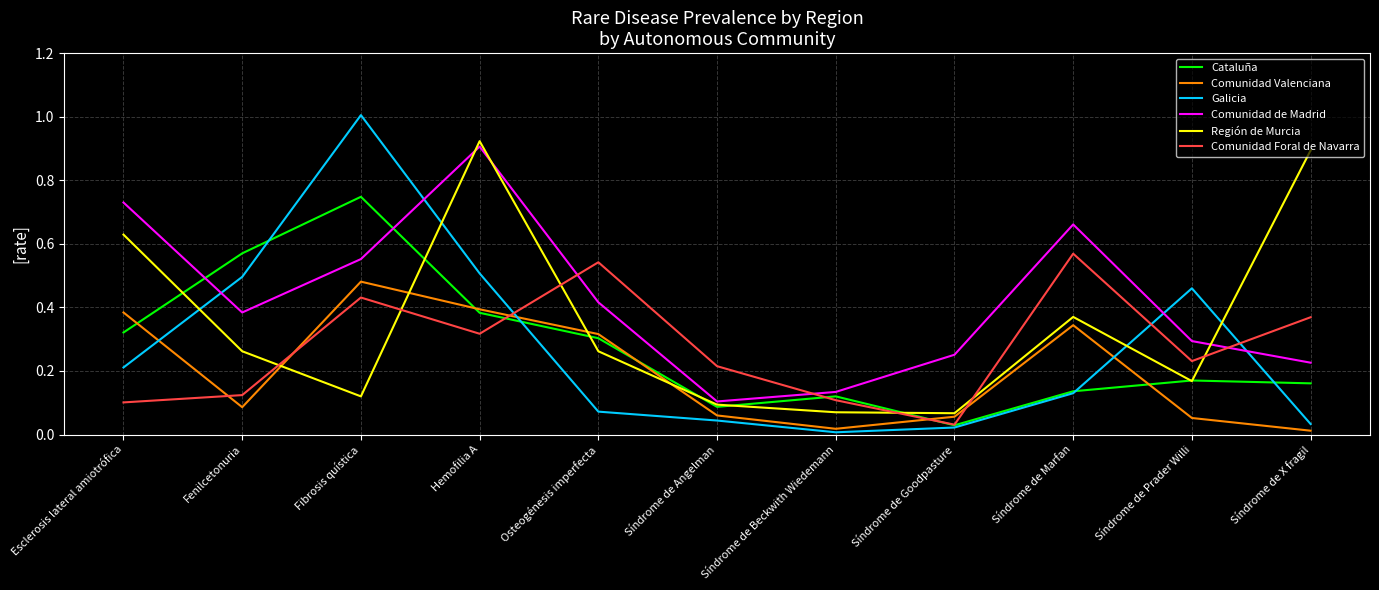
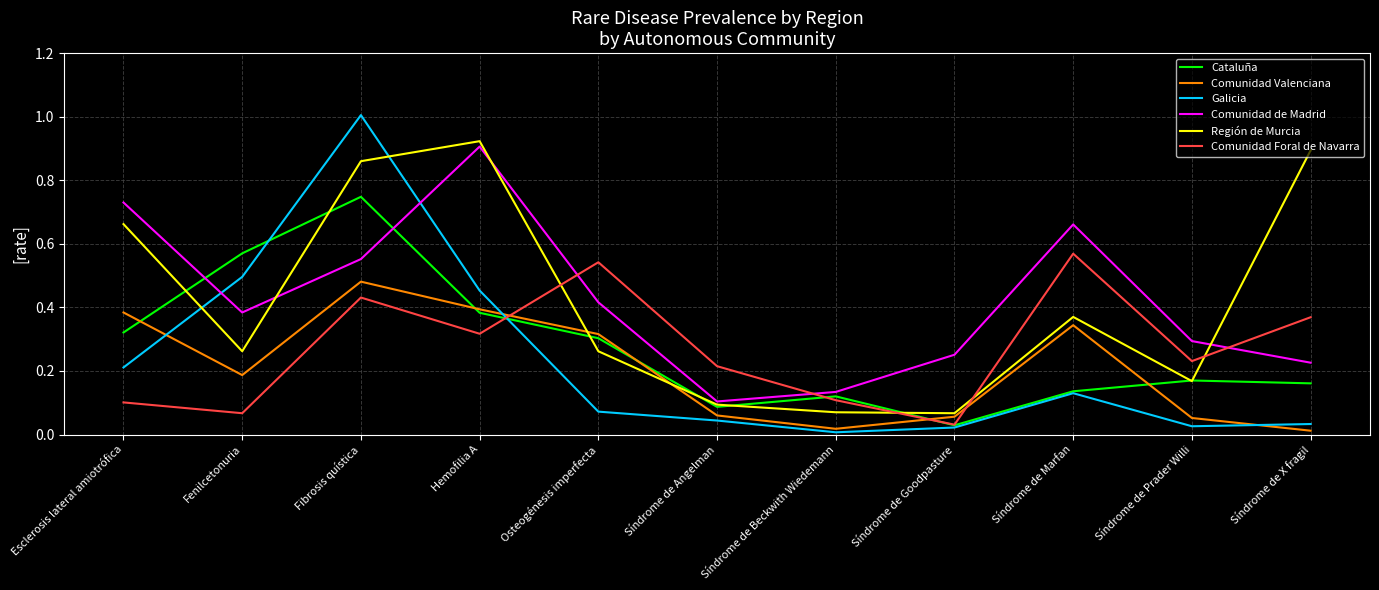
Región de Murcia, Esclerosis lateral amiotrófica: 0.63 -> 0.66
Comunidad Valenciana, Fenilcetonuria: 0.09 -> 0.19
Comunidad Foral de Navarra, Fenilcetonuria: 0.12 -> 0.07
Región de Murcia, Fibrosis quística: 0.12 -> 0.86
Galicia, Hemofilia A: 0.51 -> 0.45
Galicia, Síndrome de Prader Willi: 0.46 -> 0.03
